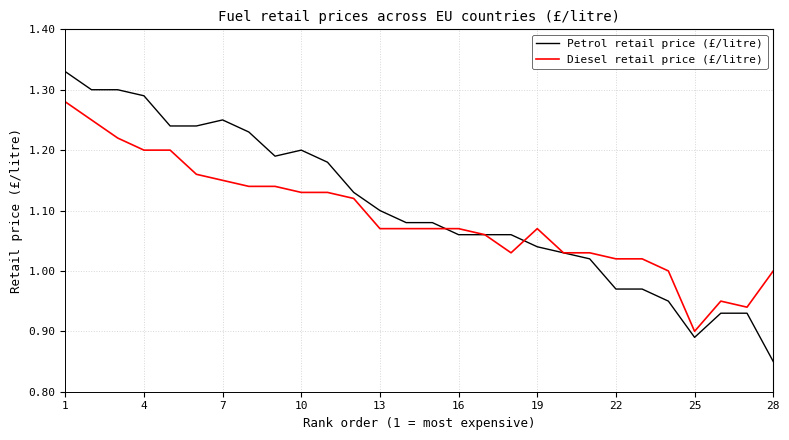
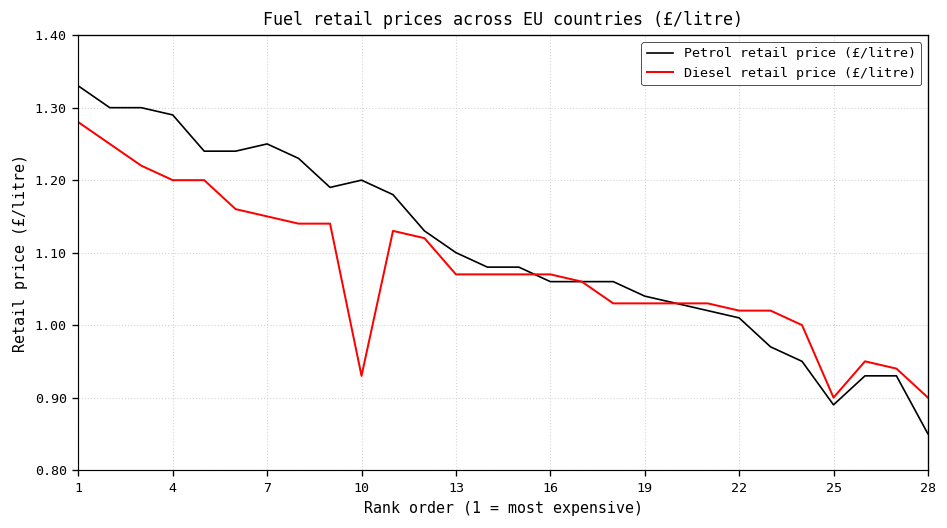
Diesel retail price (£/litre), 10: 1.13 -> 0.93
Diesel retail price (£/litre), 19: 1.07 -> 1.03
Petrol retail price (£/litre), 22: 0.97 -> 1.01
Diesel retail price (£/litre), 28: 1.0 -> 0.9
